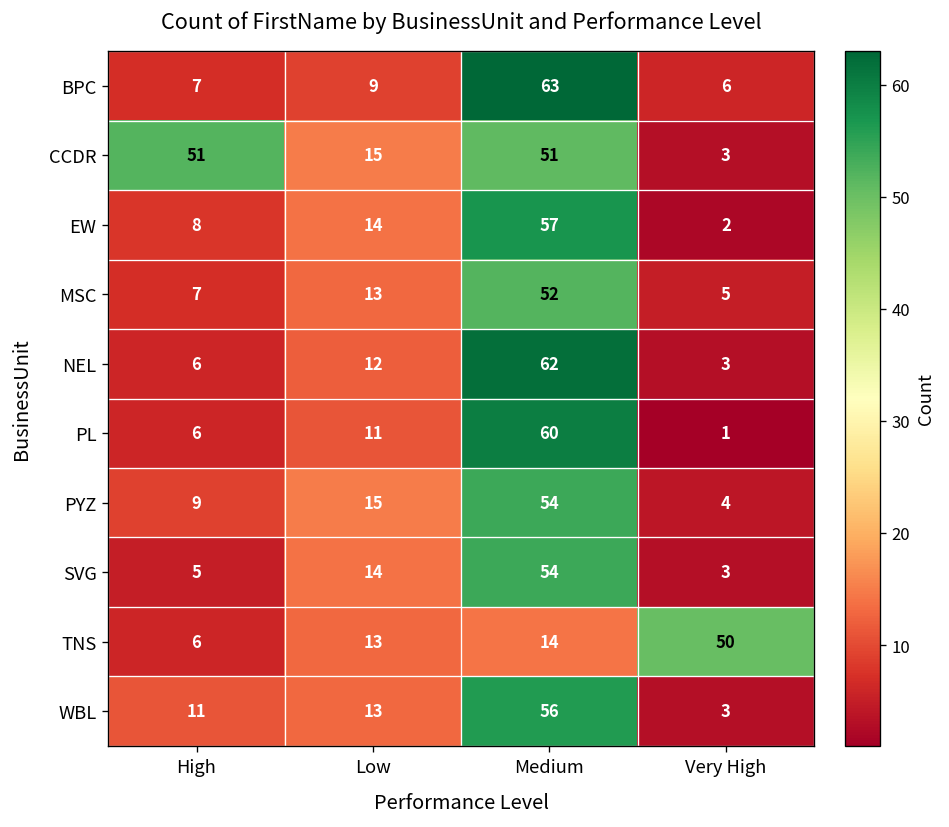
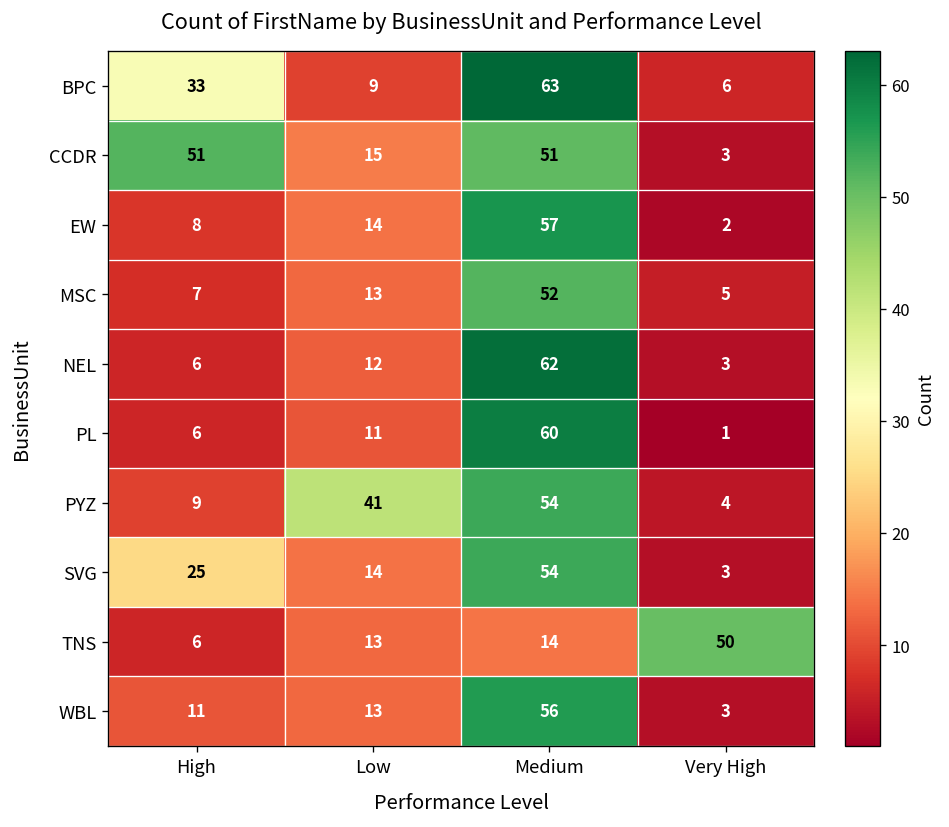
BPC, High: 7 -> 33
PYZ, Low: 15 -> 41
SVG, High: 5 -> 25
